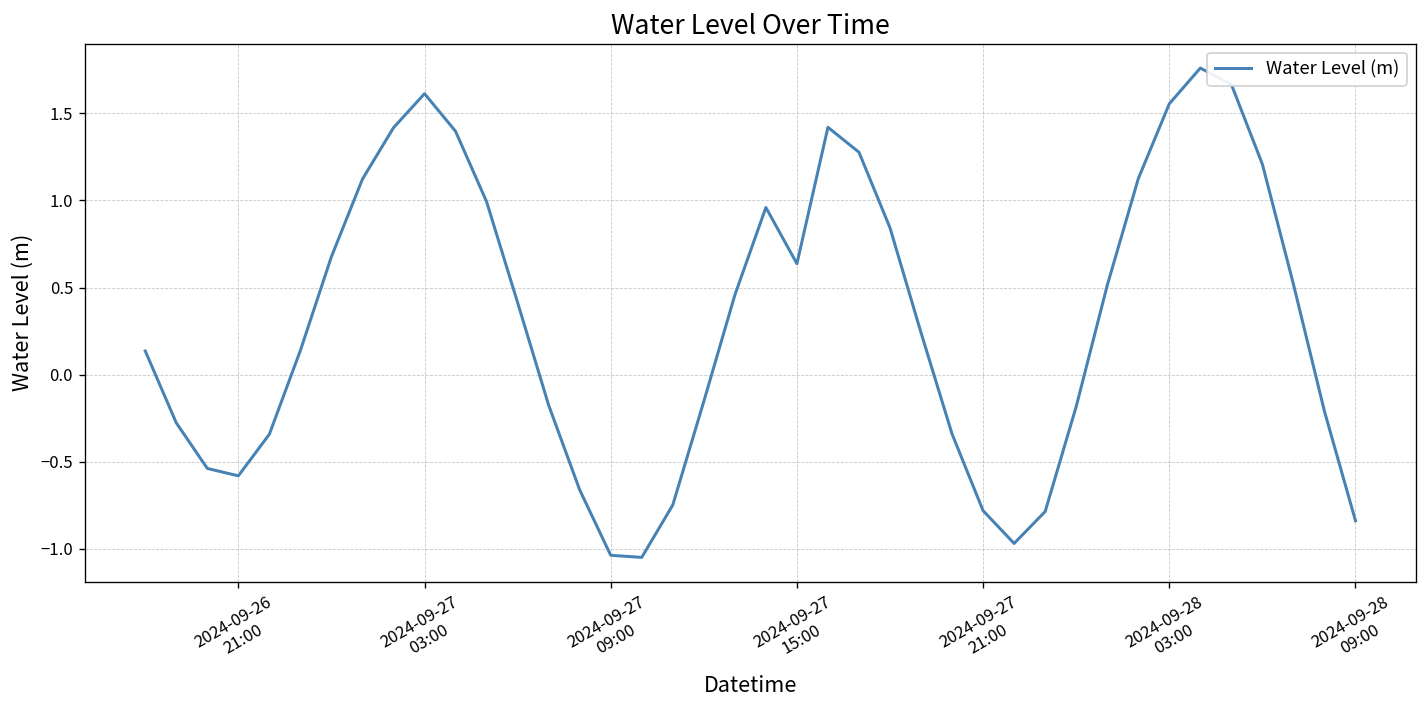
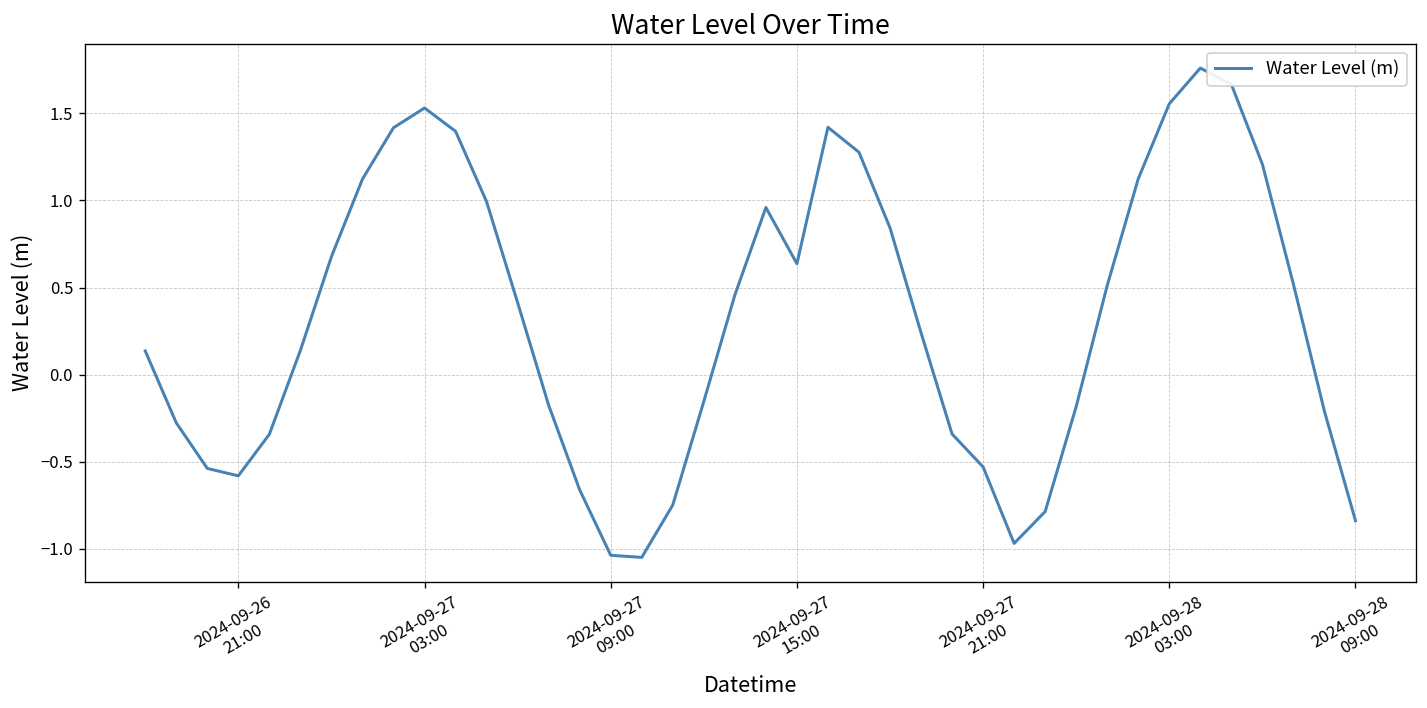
2024-09-27 03:00: 1.61 -> 1.53
2024-09-27 21:00: -0.78 -> -0.53
